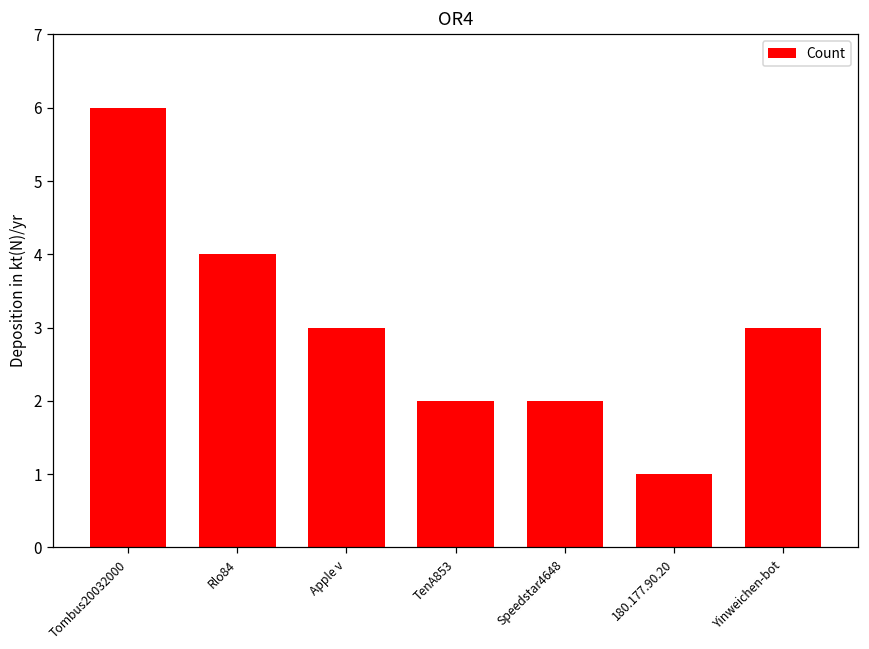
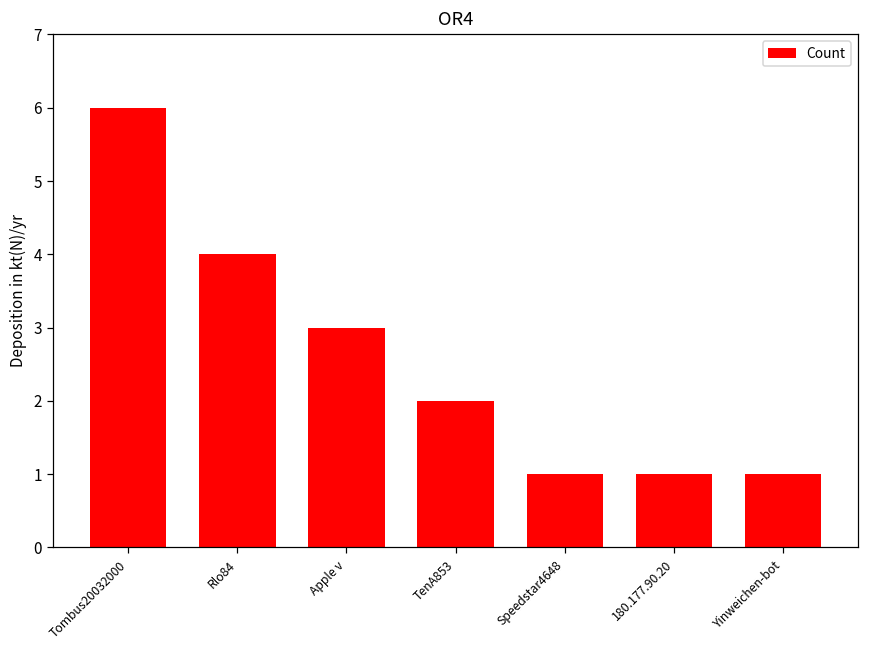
Speedstar4648: 2 -> 1
Yinweichen-bot: 3 -> 1
